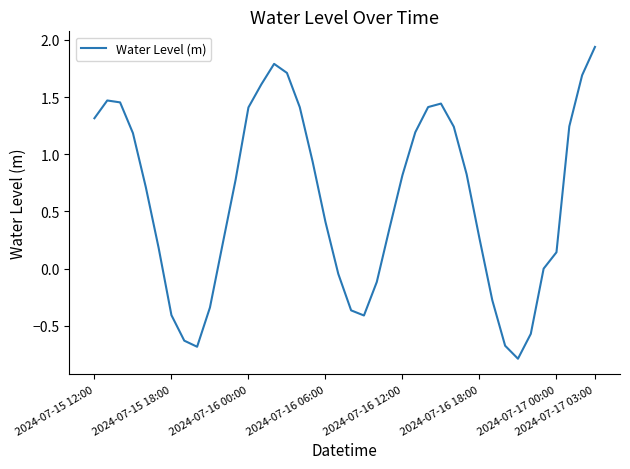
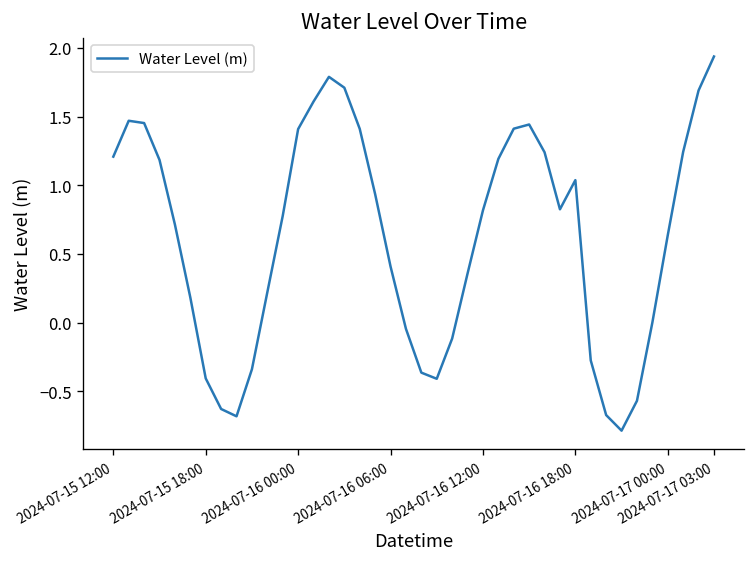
2024-07-15 12:00: 1.31 -> 1.21
2024-07-16 18:00: 0.26 -> 1.04
2024-07-17 00:00: 0.14 -> 0.64
